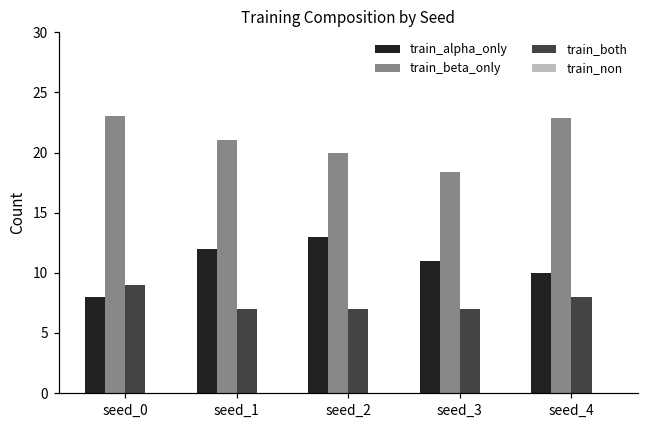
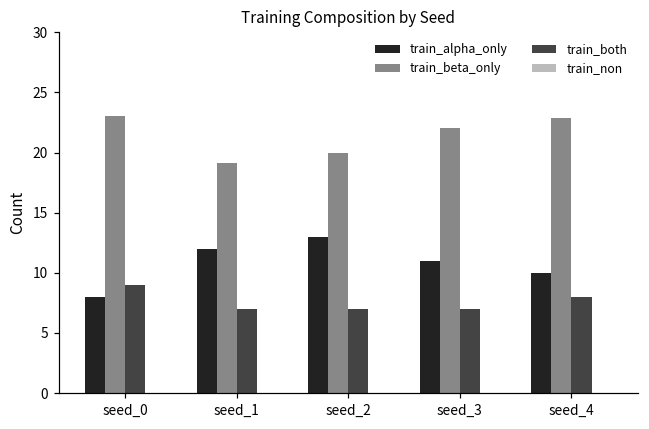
train_beta_only, seed_1: 21.0 -> 19.1
train_beta_only, seed_3: 18.4 -> 22.0
